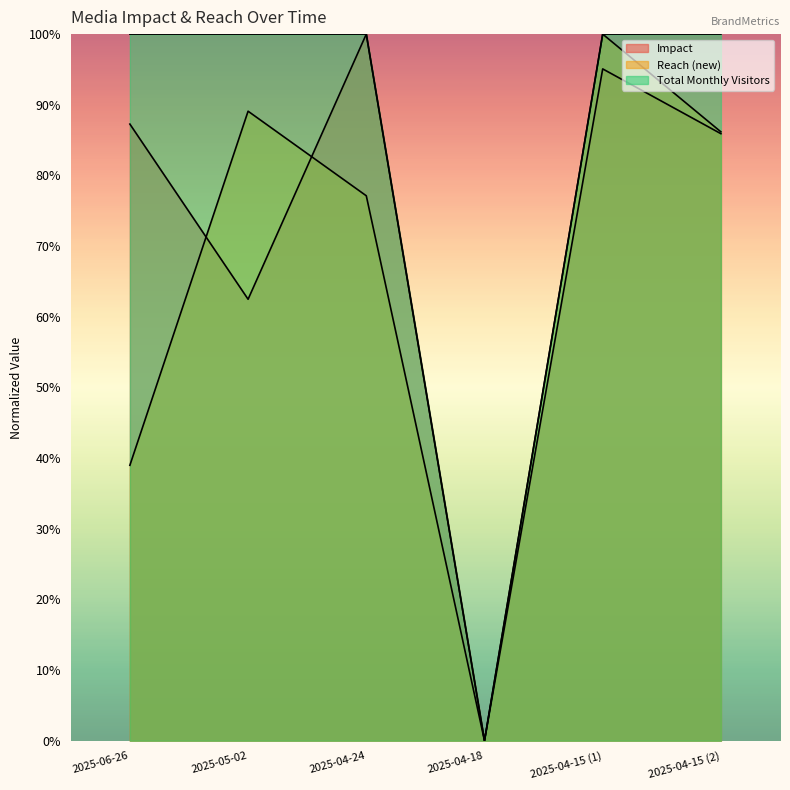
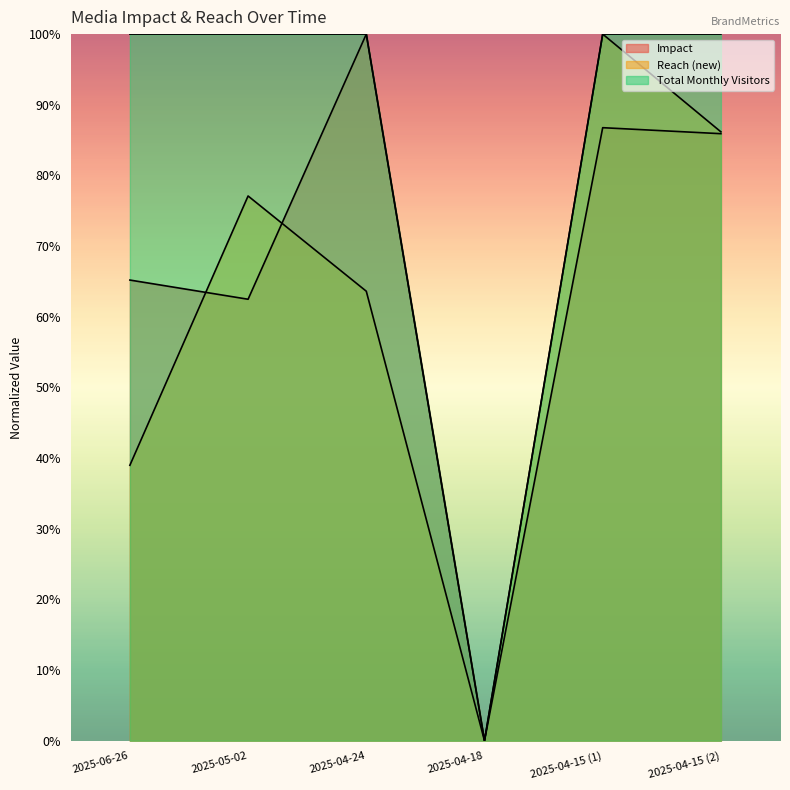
Impact, 2025-06-26: 87% -> 65%
Reach (new), 2025-05-02: 89% -> 77%
Reach (new), 2025-04-24: 77% -> 64%
Impact, 2025-04-15 (1): 95% -> 87%
